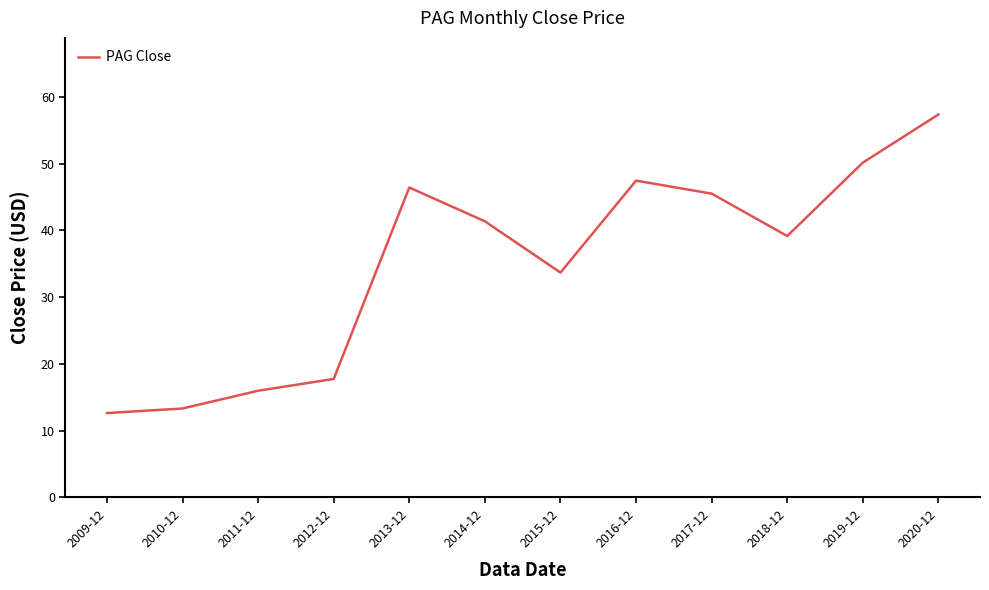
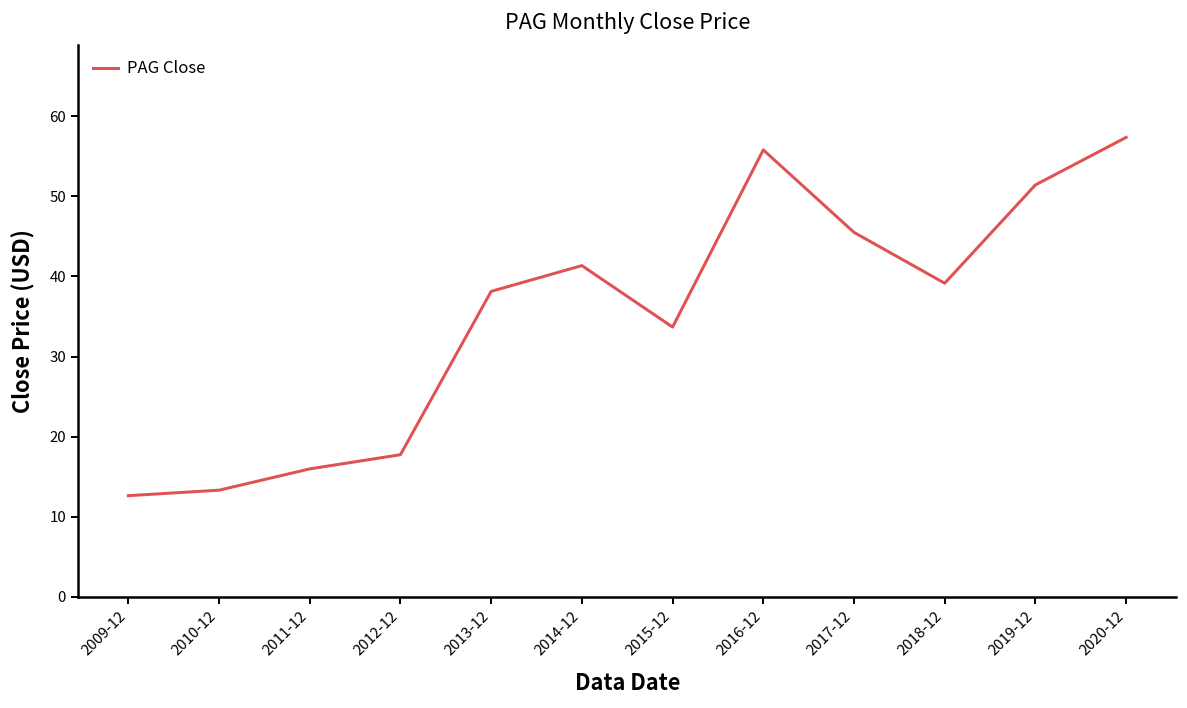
2013-12: 46 -> 38
2016-12: 47 -> 56
2019-12: 50 -> 51
